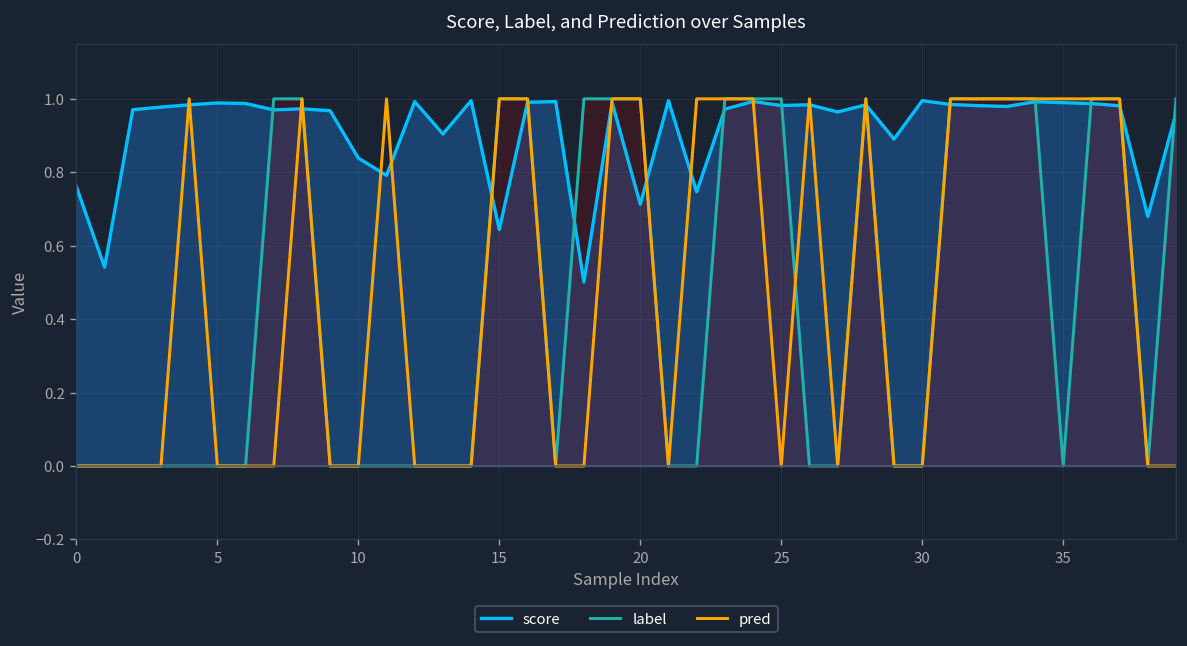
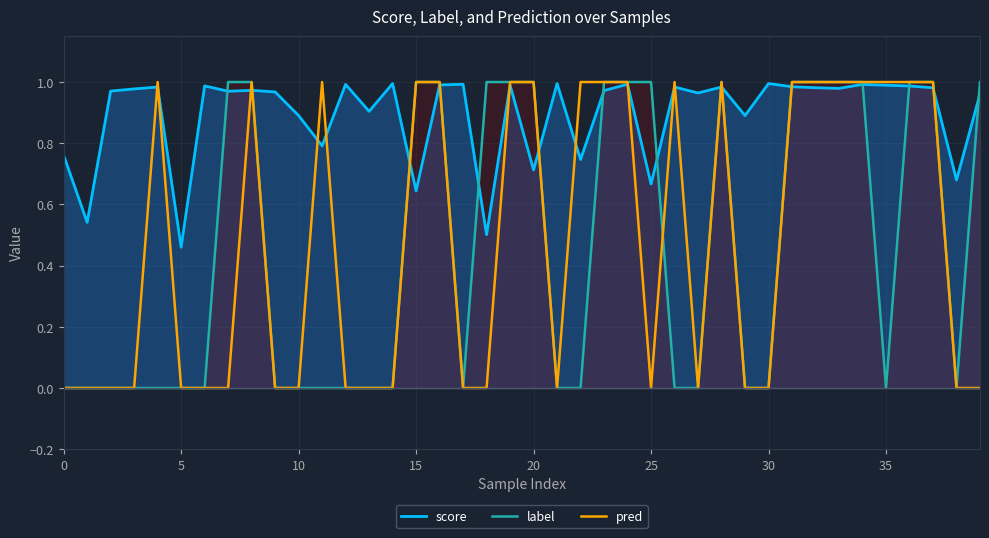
score, 5: 0.99 -> 0.46
score, 10: 0.84 -> 0.89
score, 25: 0.98 -> 0.67
